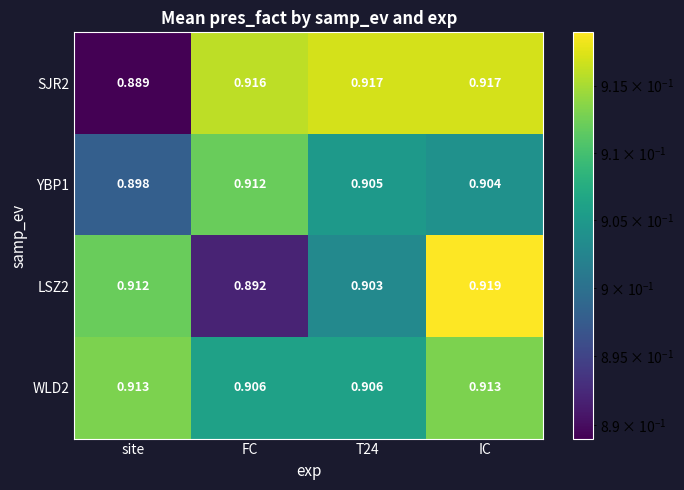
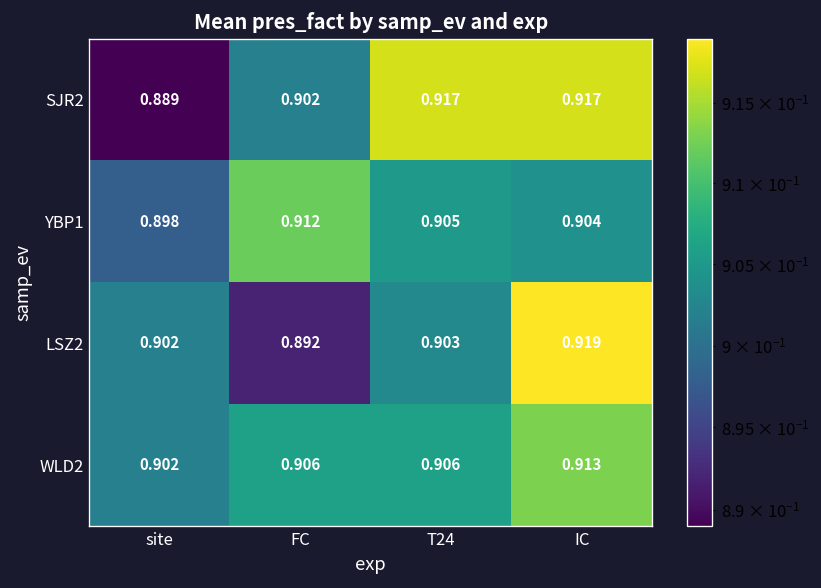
SJR2, FC: 0.916 -> 0.902
LSZ2, site: 0.912 -> 0.902
WLD2, site: 0.913 -> 0.902
